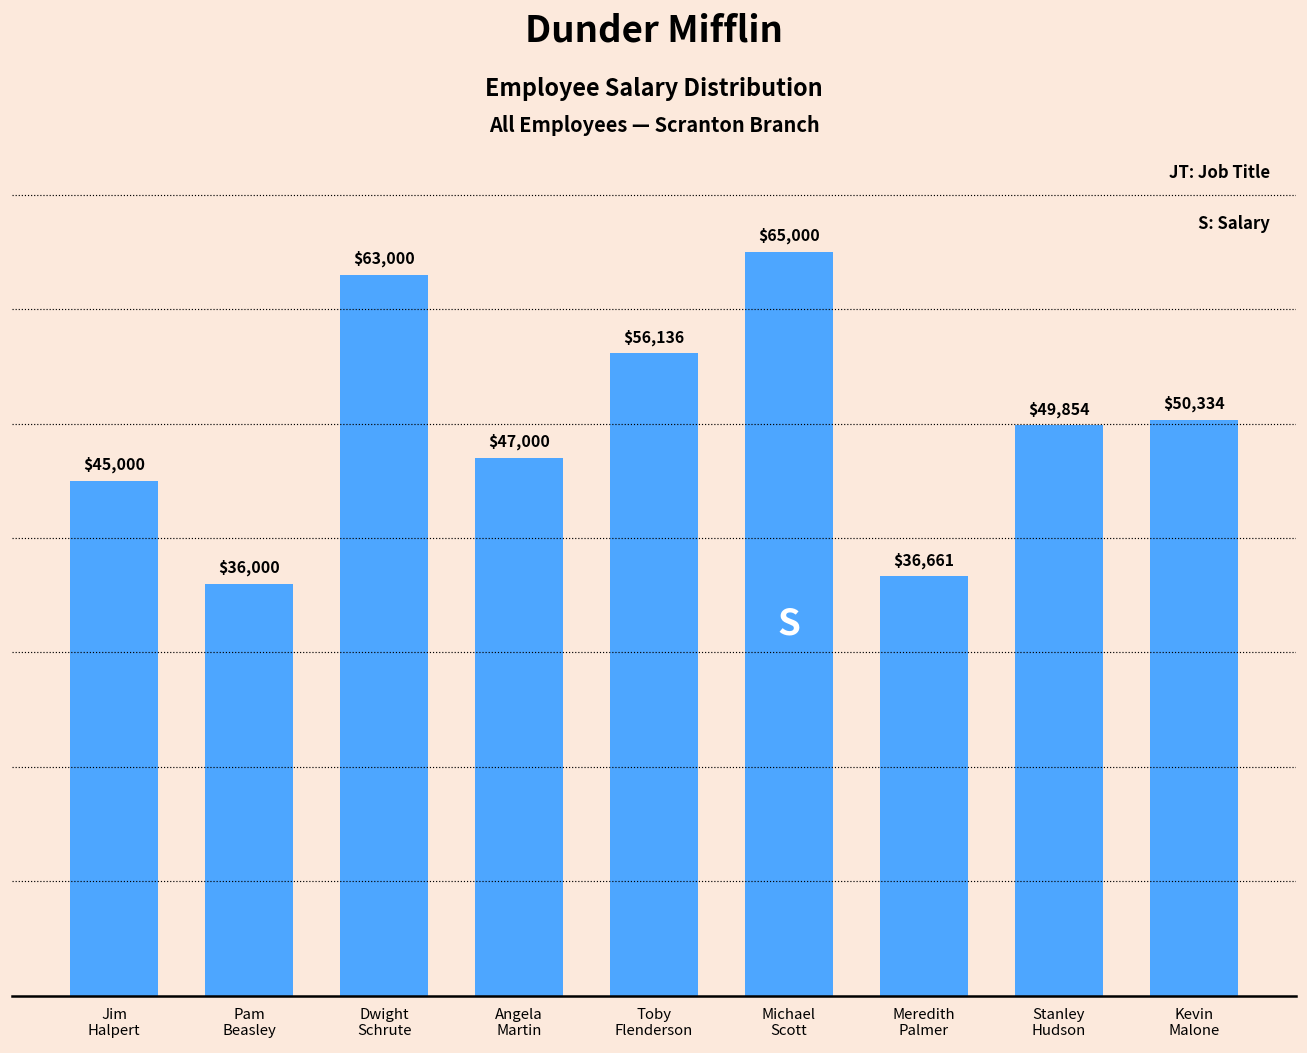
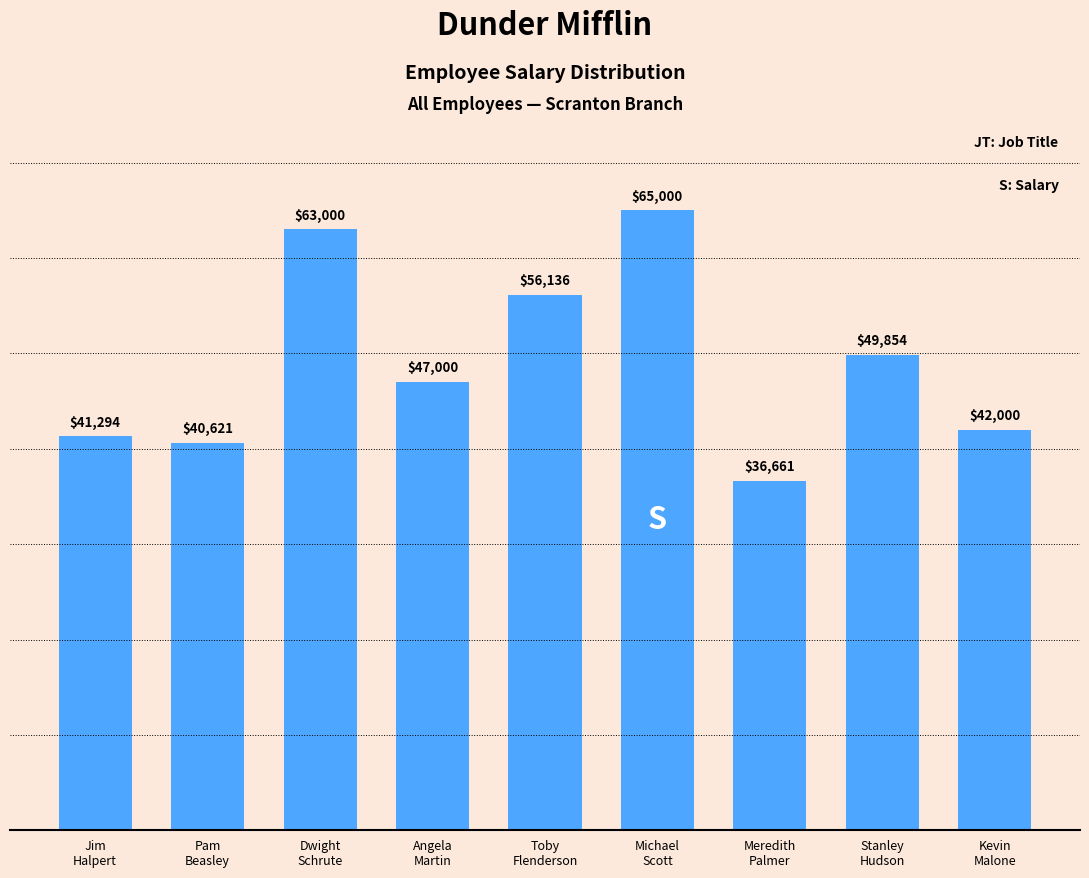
Jim Halpert: $45,000 -> $41,294
Pam Beasley: $36,000 -> $40,621
Kevin Malone: $50,334 -> $42,000
